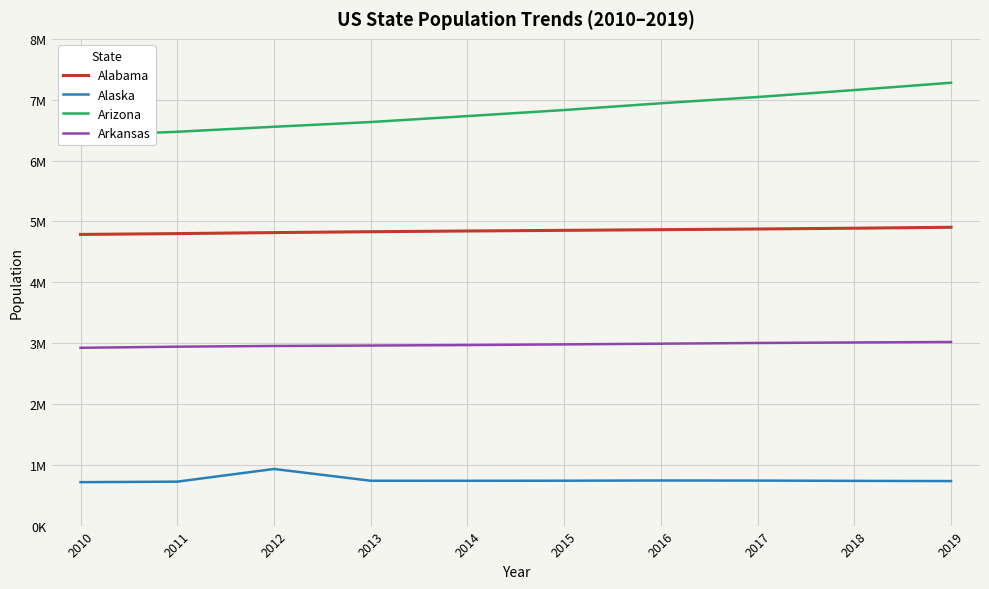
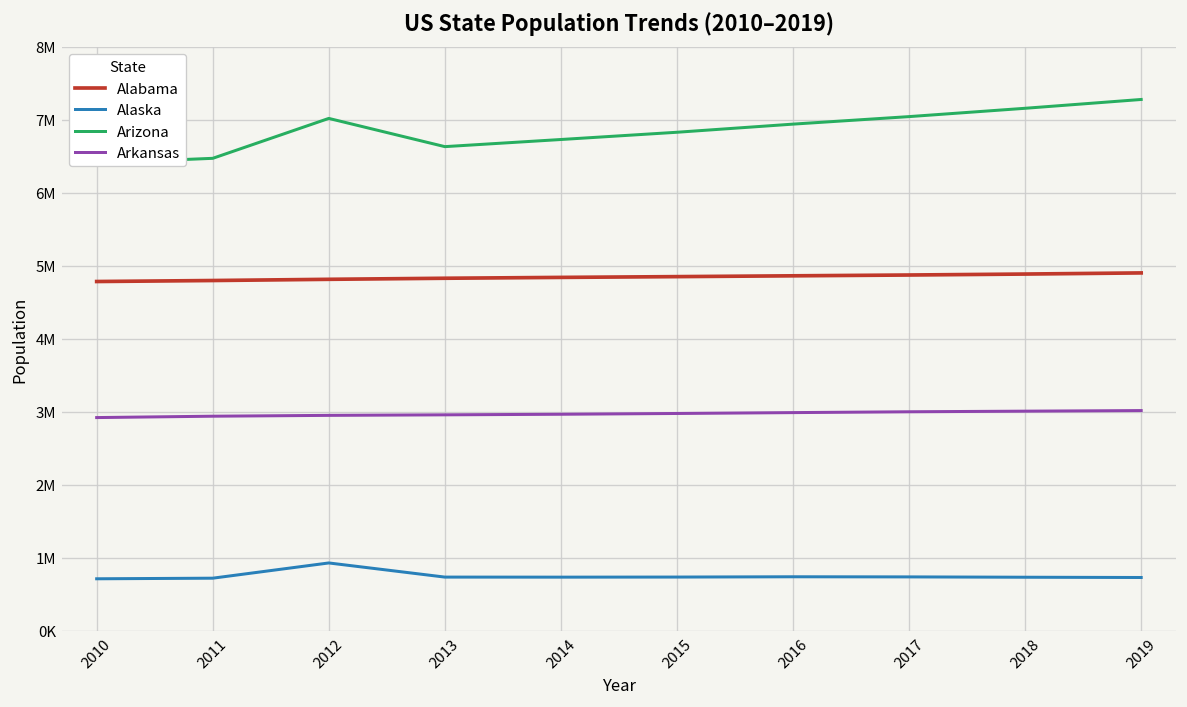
Arizona, 2012: 6600000 -> 7000000
